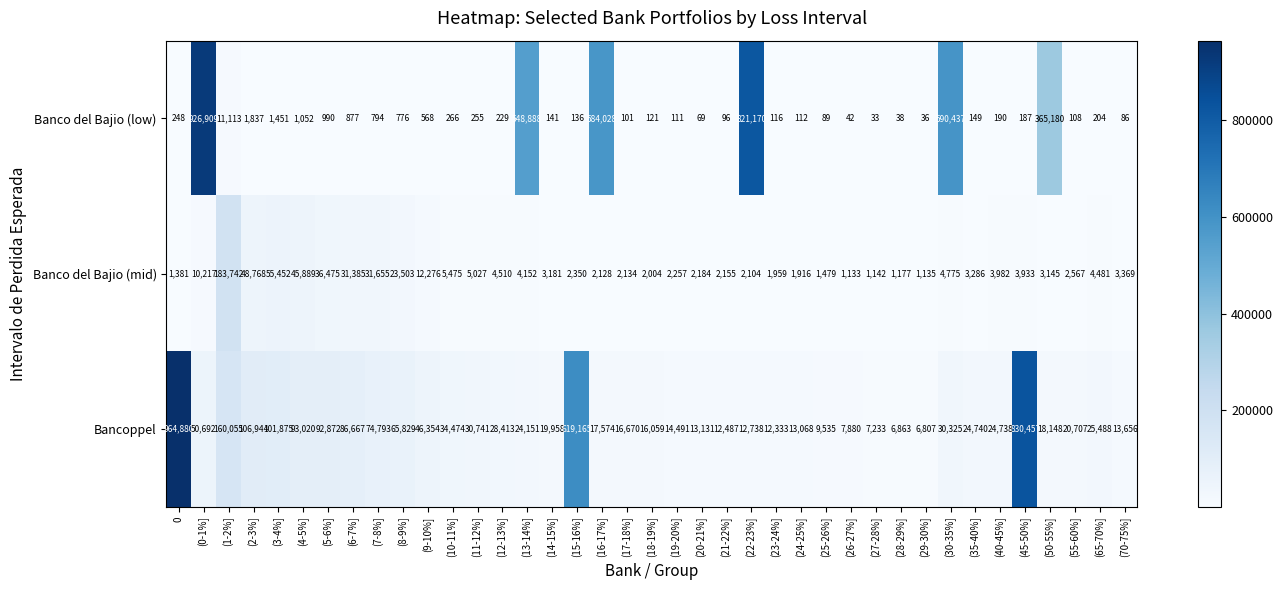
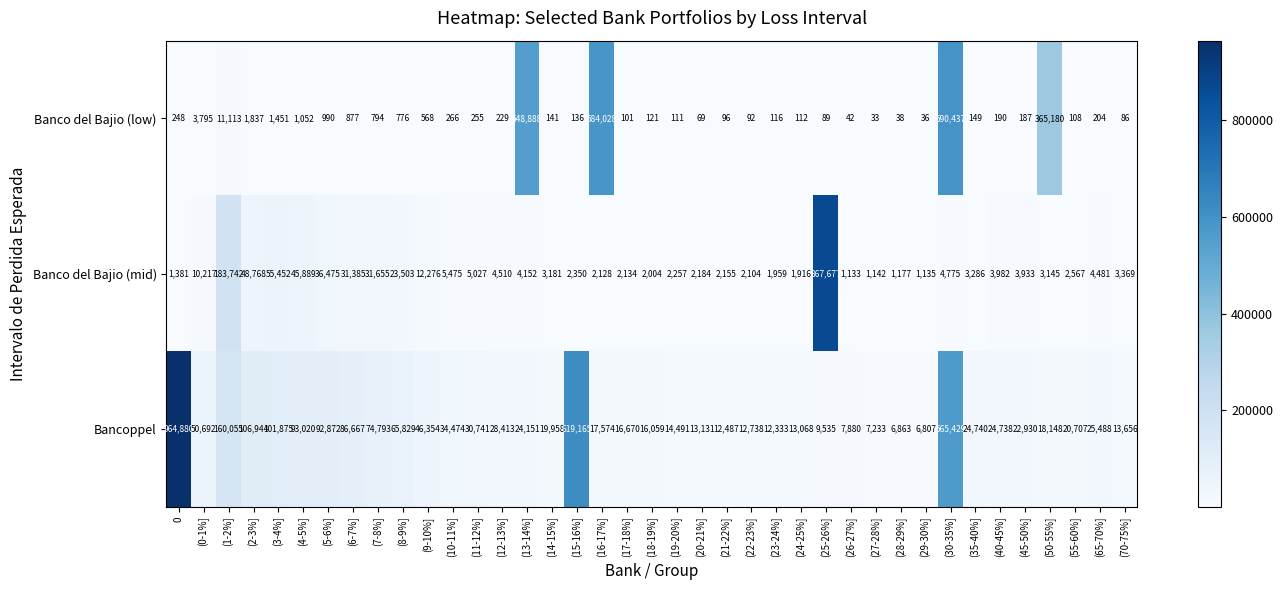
Banco del Bajio (low), (0-1%]: 926,909 -> 3,795
Banco del Bajio (low), (22-23%]: 821,170 -> 92
Banco del Bajio (mid), (25-26%]: 1,479 -> 867,677
Bancoppel, (30-35%]: 30,325 -> 565,429
Bancoppel, (45-50%]: 830,457 -> 22,930
